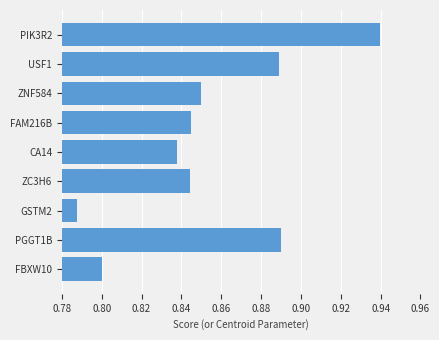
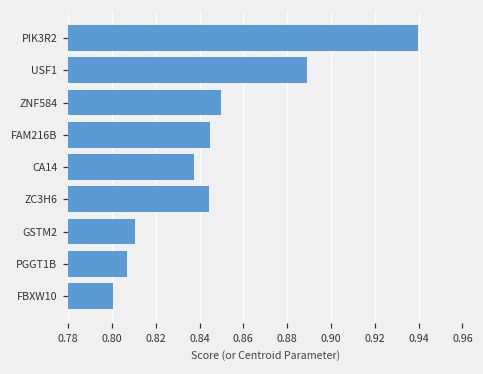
GSTM2: 0.788 -> 0.810
PGGT1B: 0.890 -> 0.807
